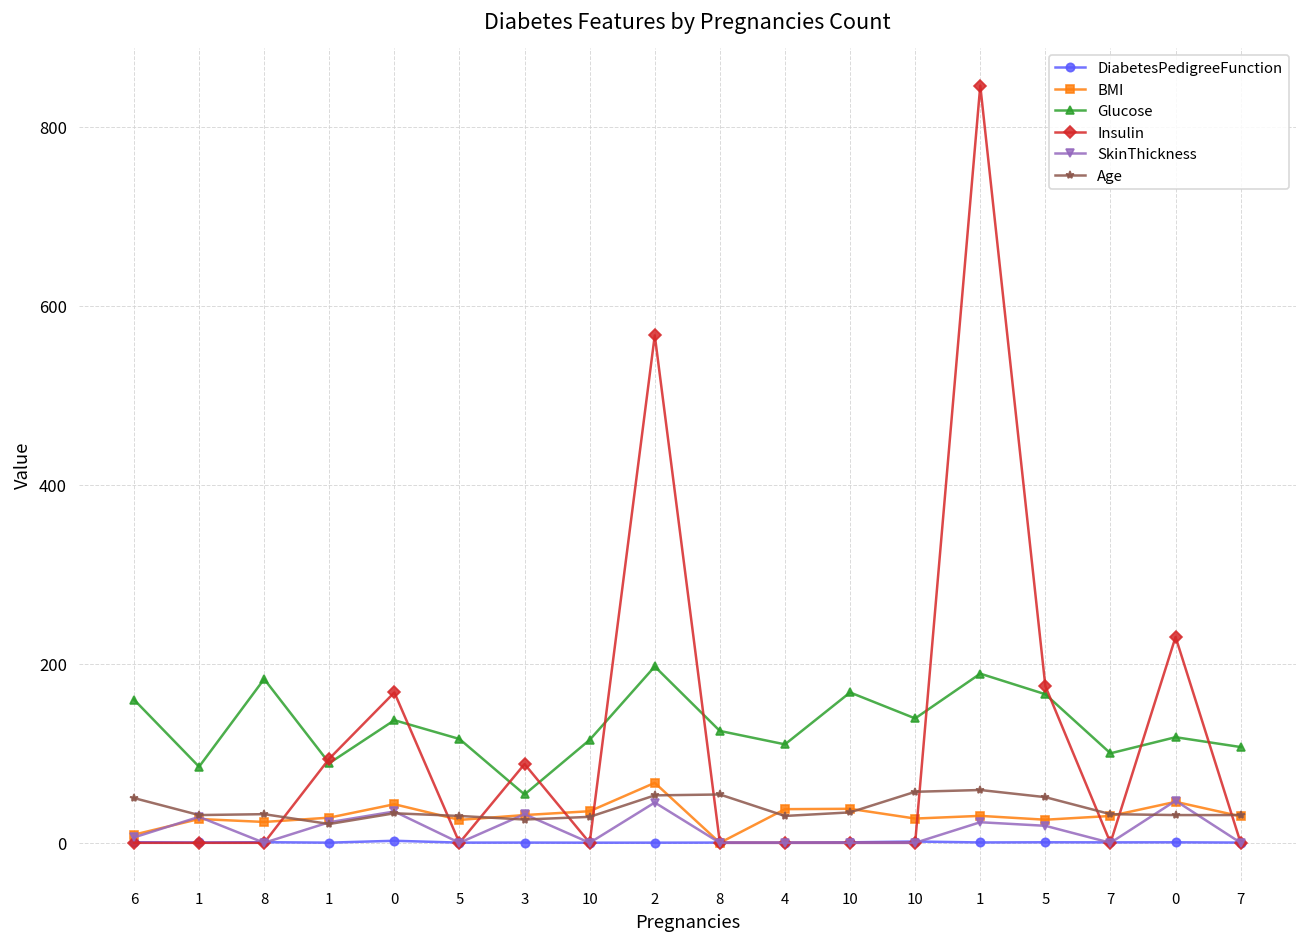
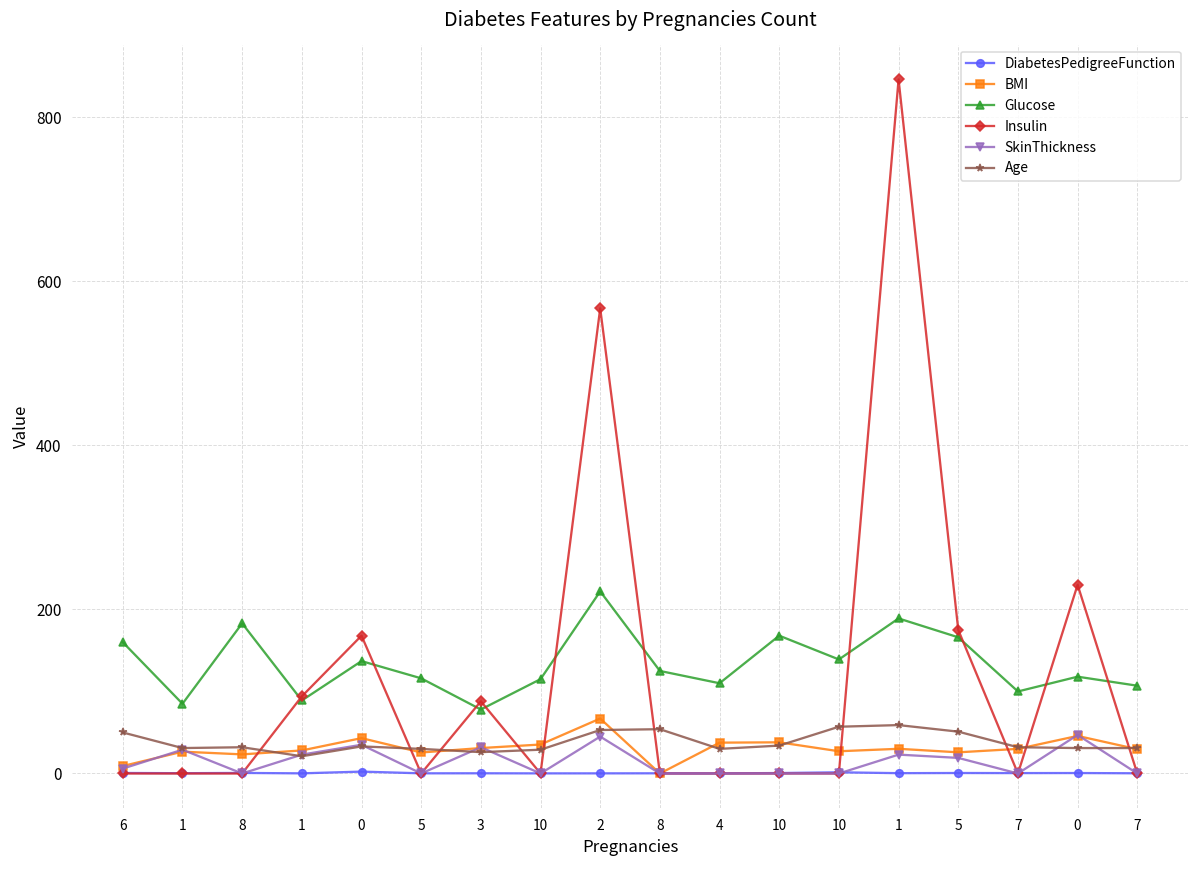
Glucose, 3: 50 -> 80
Glucose, 2: 200 -> 220
